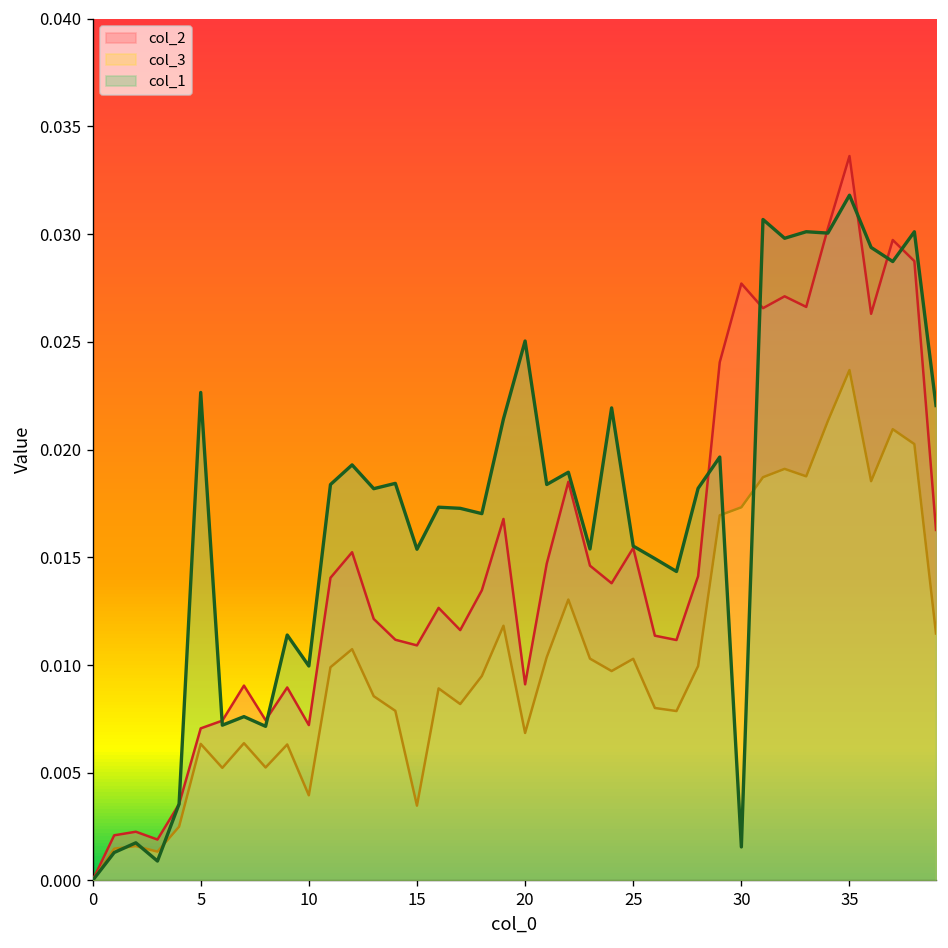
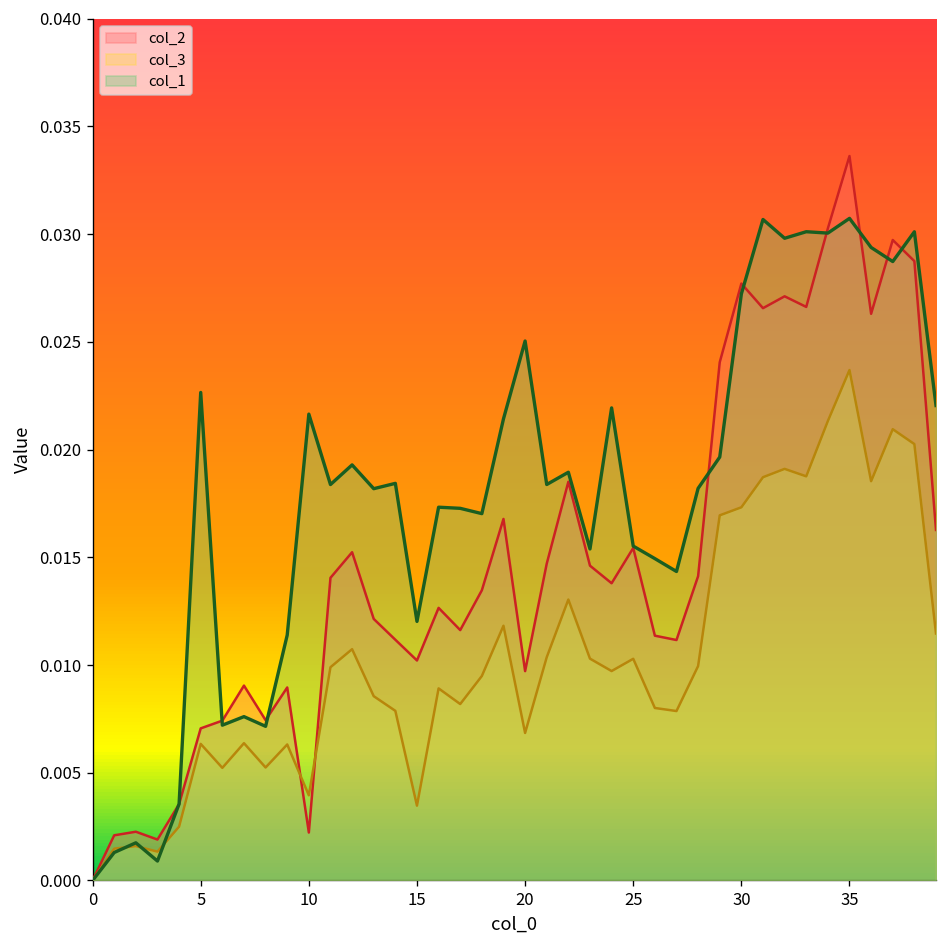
col_2, 10: 0.0072 -> 0.0022
col_1, 10: 0.0100 -> 0.0216
col_2, 15: 0.0109 -> 0.0102
col_1, 15: 0.0154 -> 0.0120
col_2, 20: 0.0091 -> 0.0097
col_1, 30: 0.0016 -> 0.0272
col_1, 35: 0.0318 -> 0.0307
